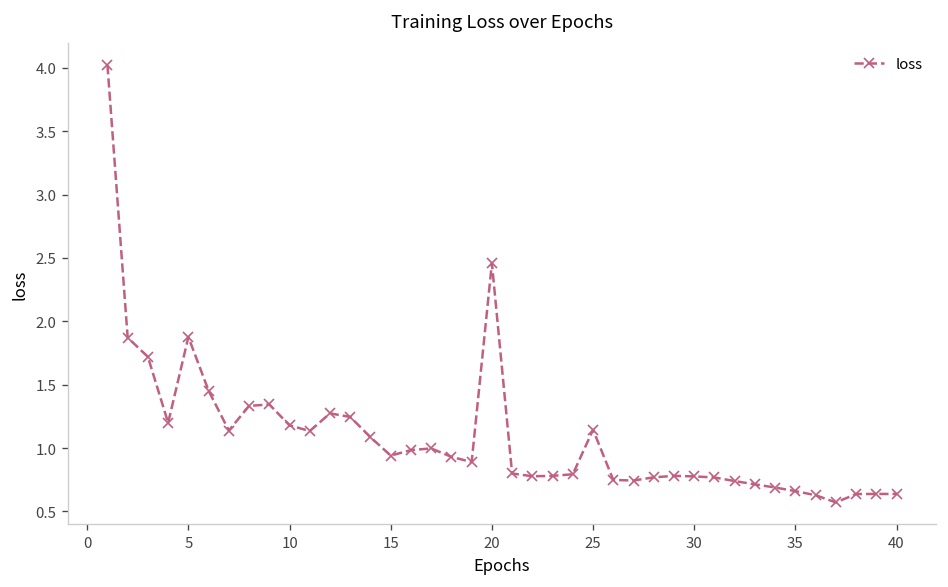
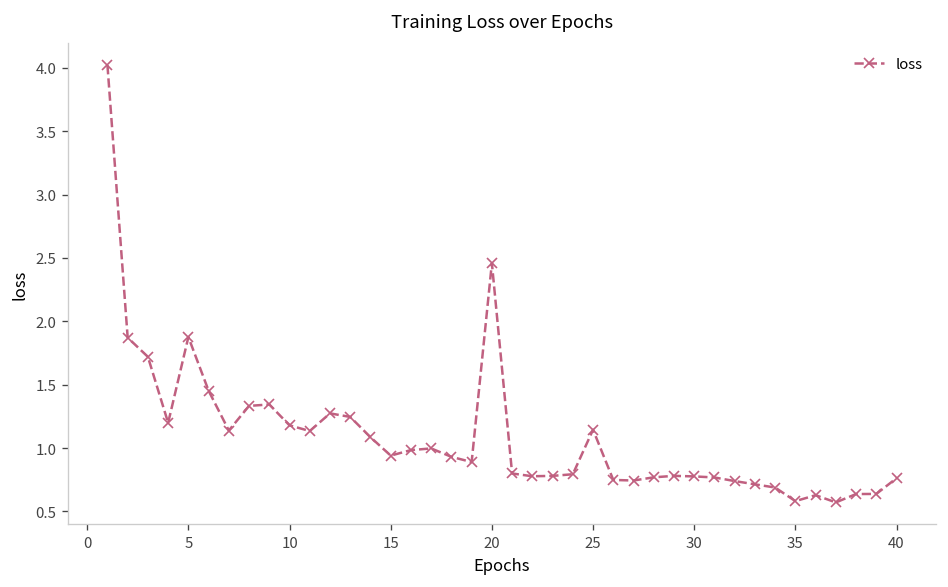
35: 0.66 -> 0.58
40: 0.64 -> 0.76
